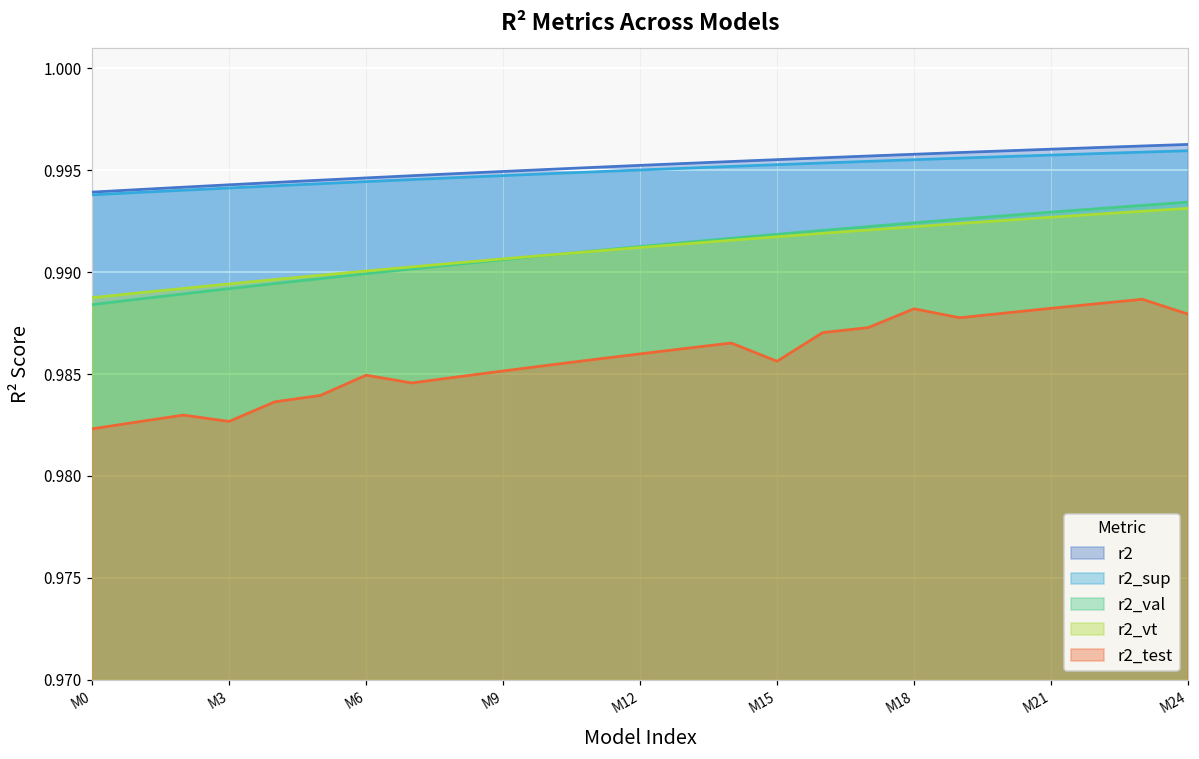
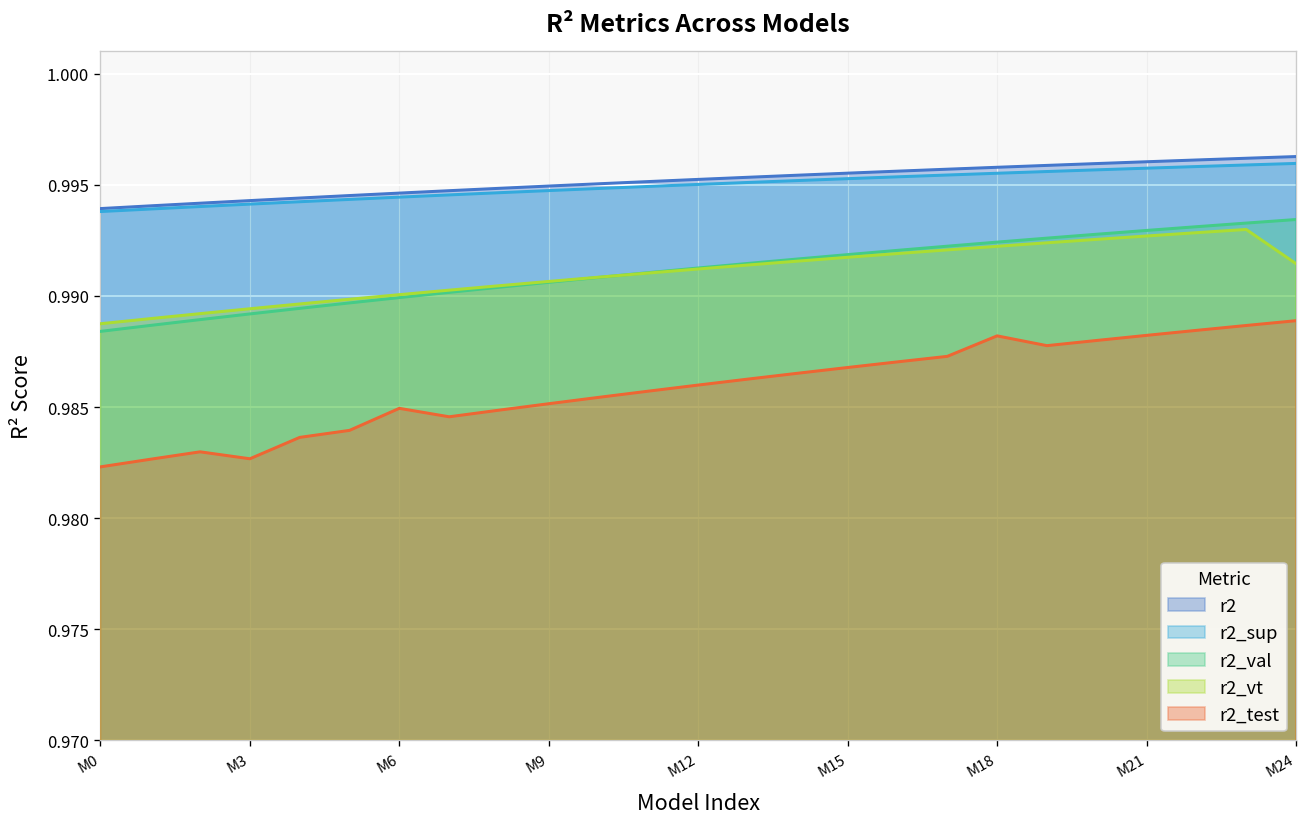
r2_test, M15: 0.9856 -> 0.9868
r2_vt, M24: 0.9931 -> 0.9914
r2_test, M24: 0.9879 -> 0.9889
